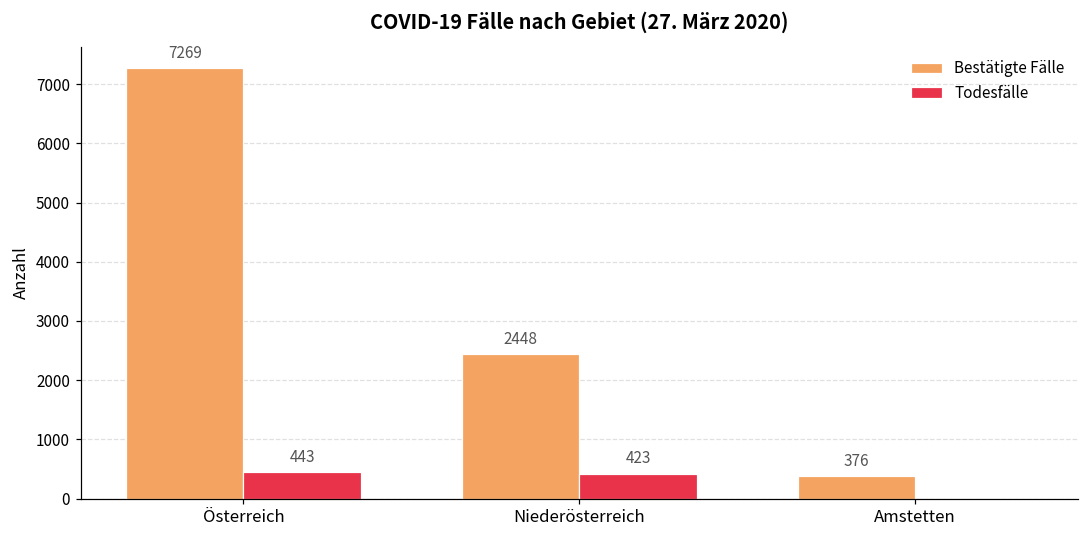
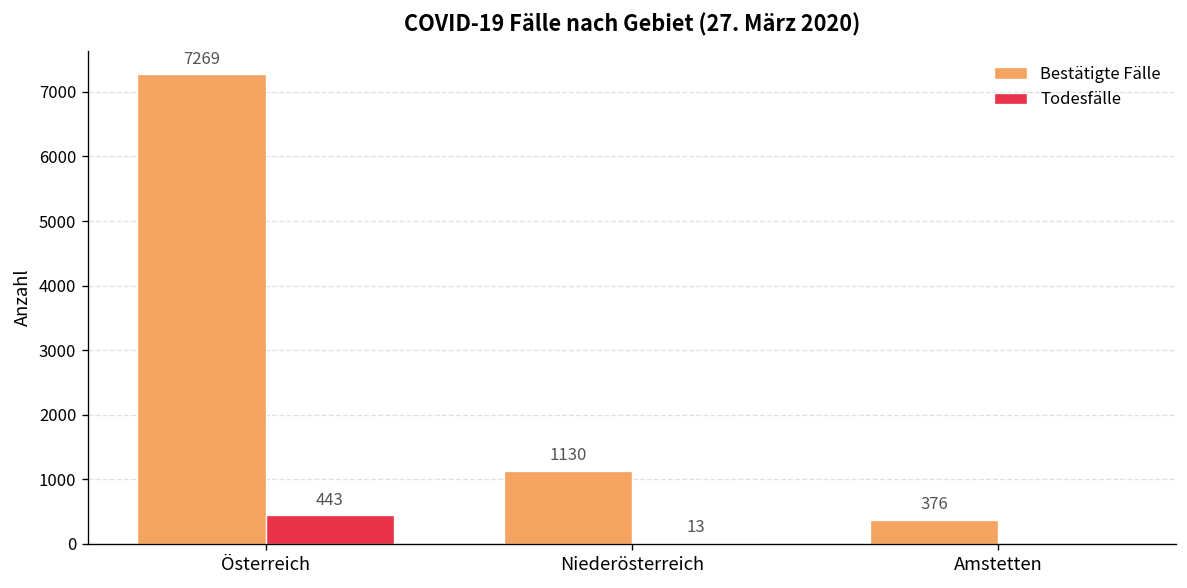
Bestätigte Fälle, Niederösterreich: 2448 -> 1130
Todesfälle, Niederösterreich: 423 -> 13
